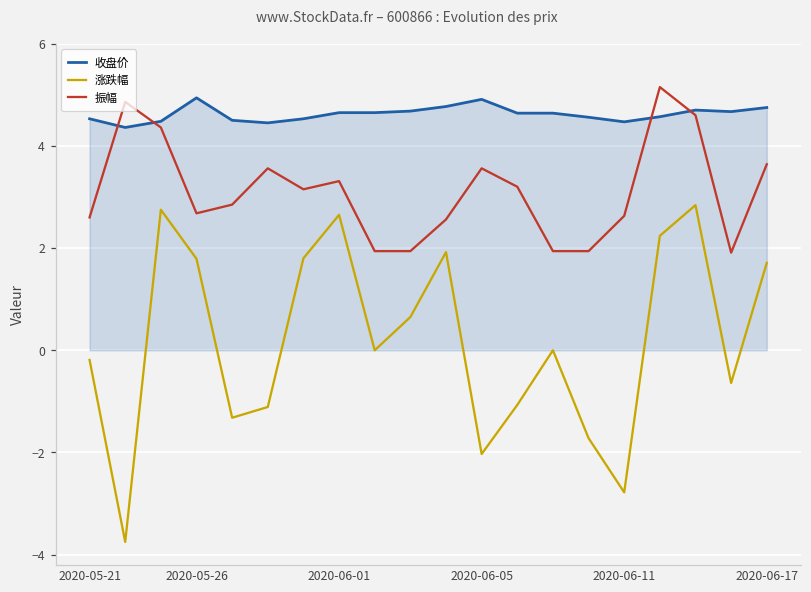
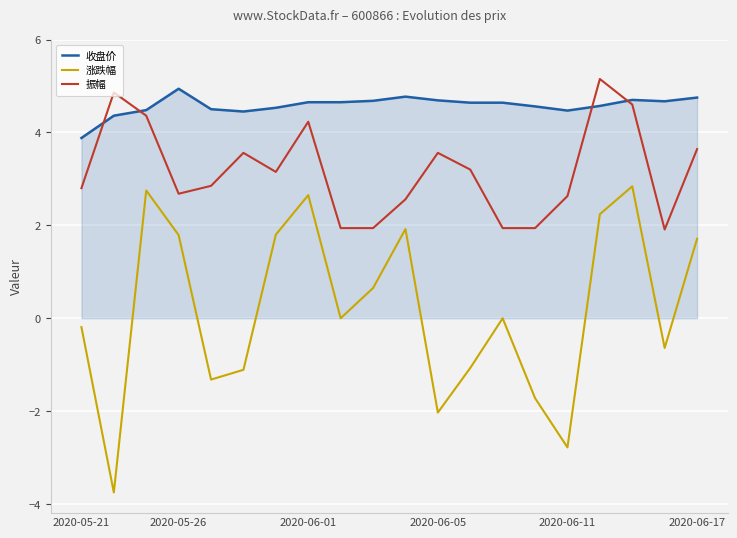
收盘价, 2020-05-21: 4.5 -> 3.9
振幅, 2020-05-21: 2.6 -> 2.8
振幅, 2020-06-01: 3.3 -> 4.2
收盘价, 2020-06-05: 4.9 -> 4.7
